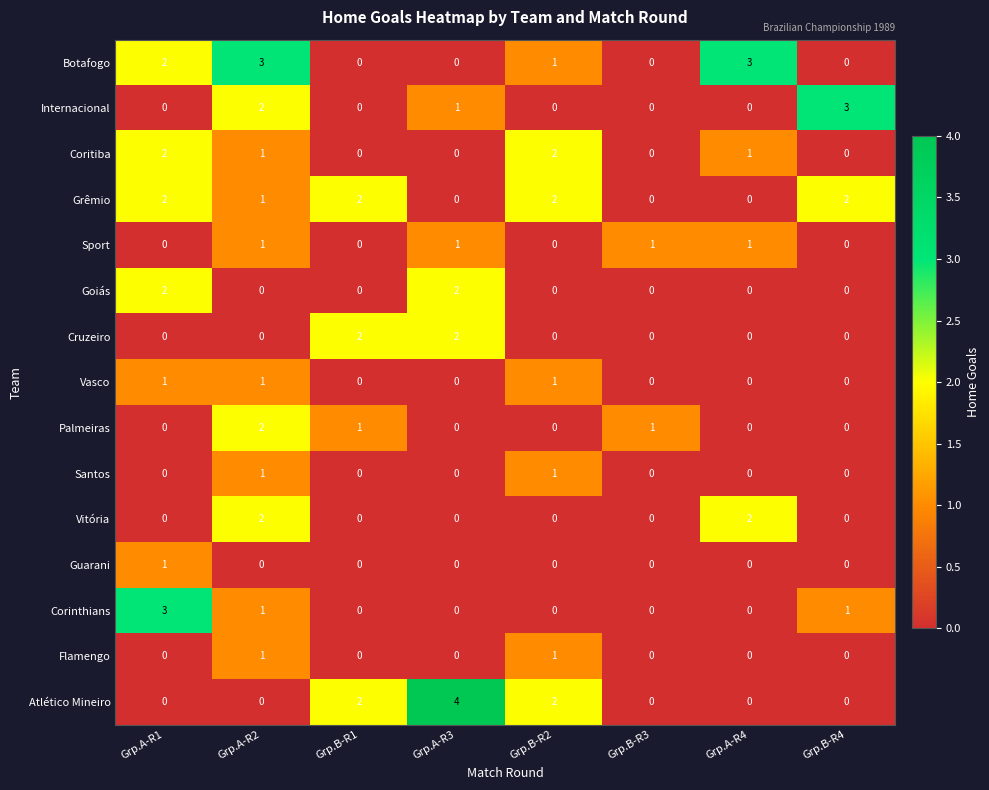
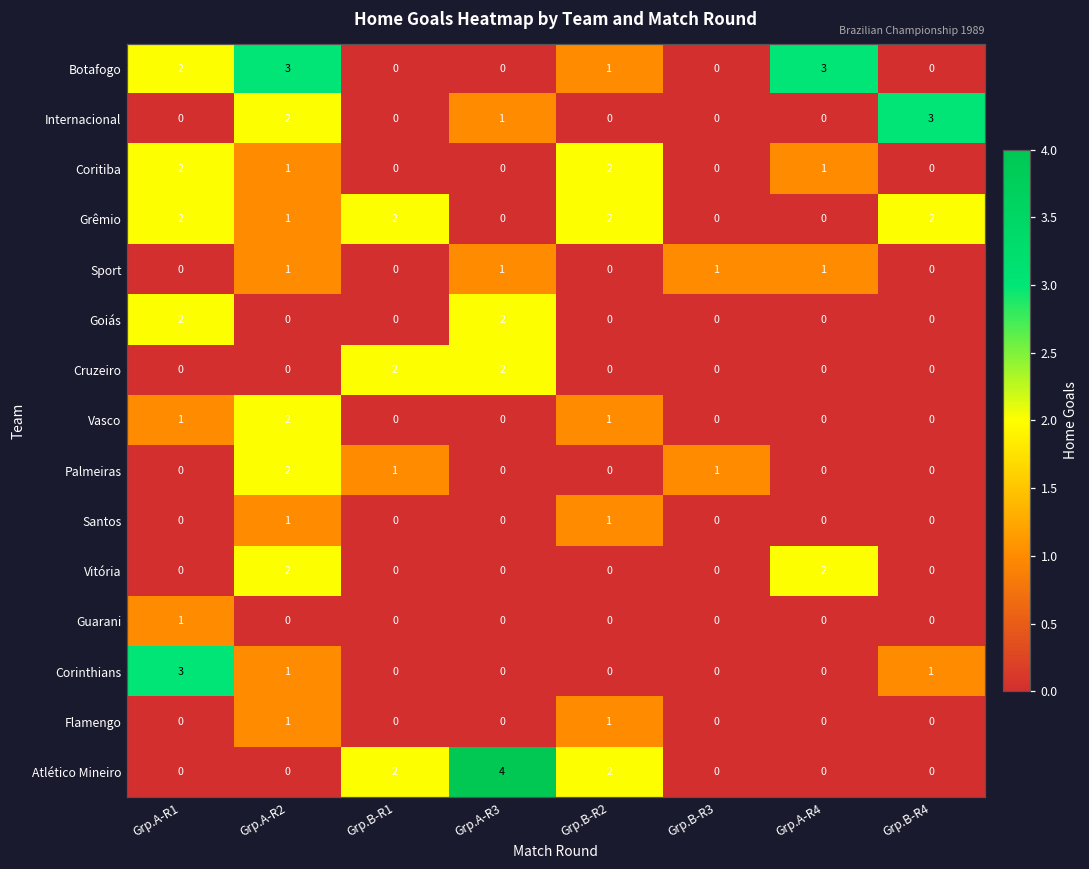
Vasco, Grp.A-R2: 1 -> 2
